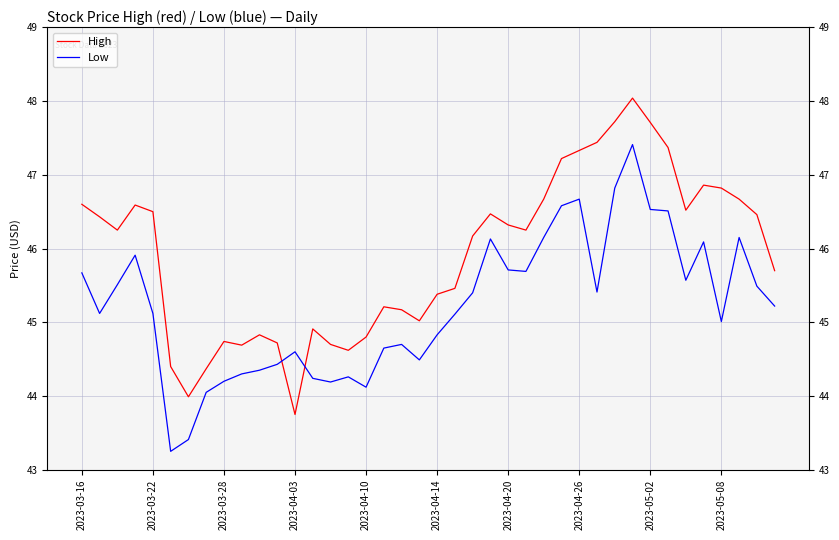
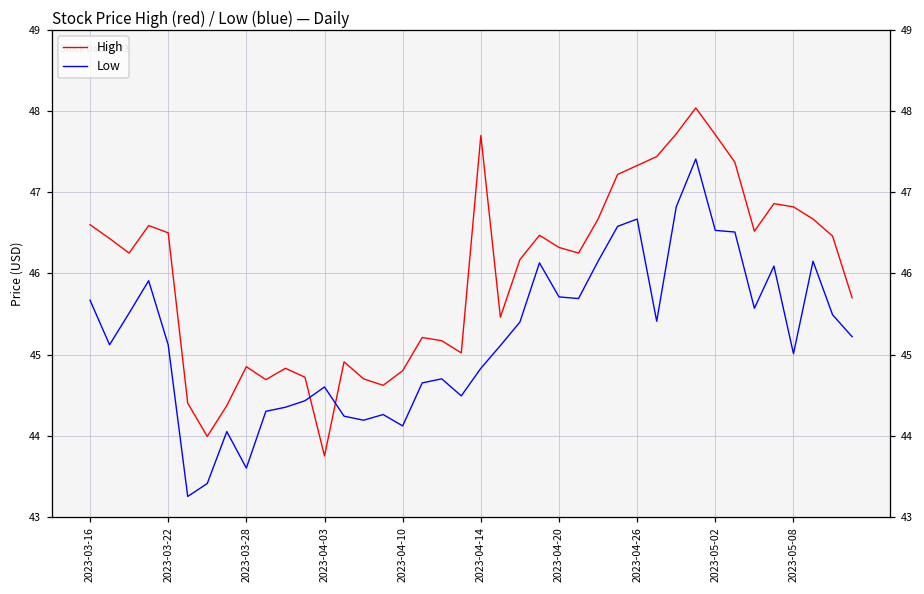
High, 2023-03-28: 44.7 -> 44.9
Low, 2023-03-28: 44.2 -> 43.6
High, 2023-04-14: 45.4 -> 47.7
